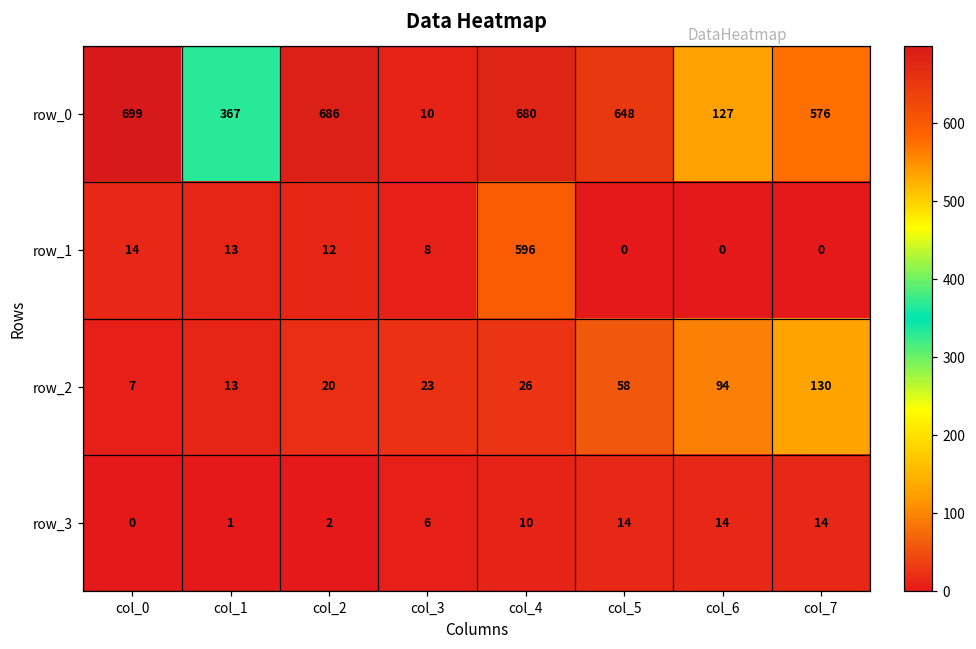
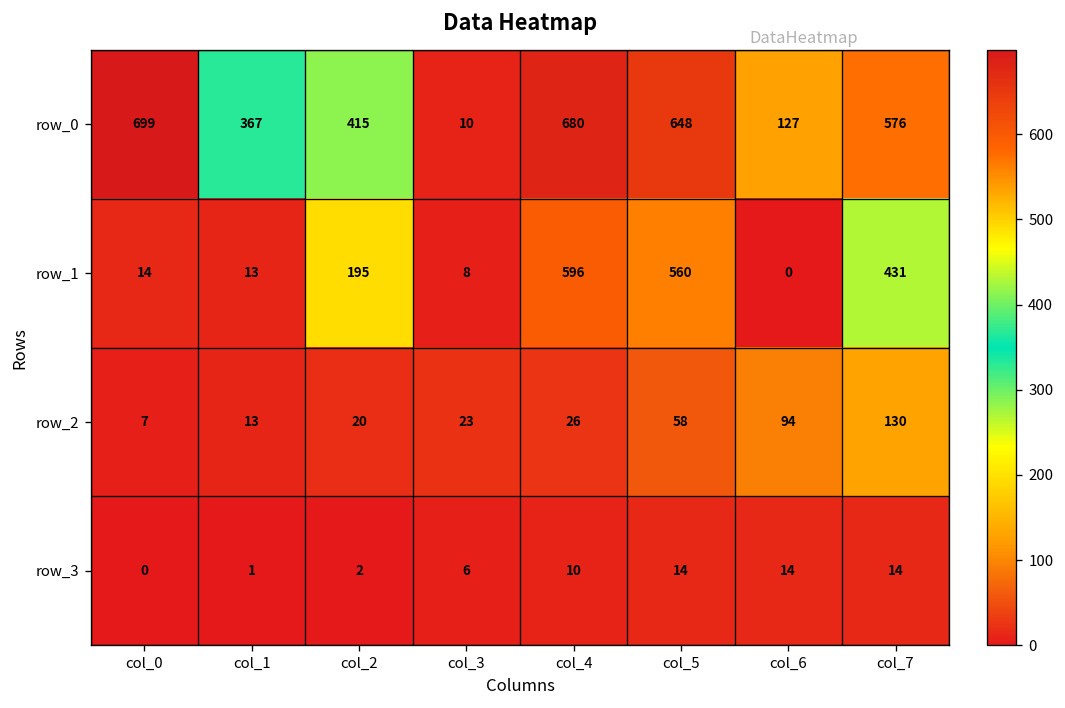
row_0, col_2: 686 -> 415
row_1, col_2: 12 -> 195
row_1, col_5: 0 -> 560
row_1, col_7: 0 -> 431
